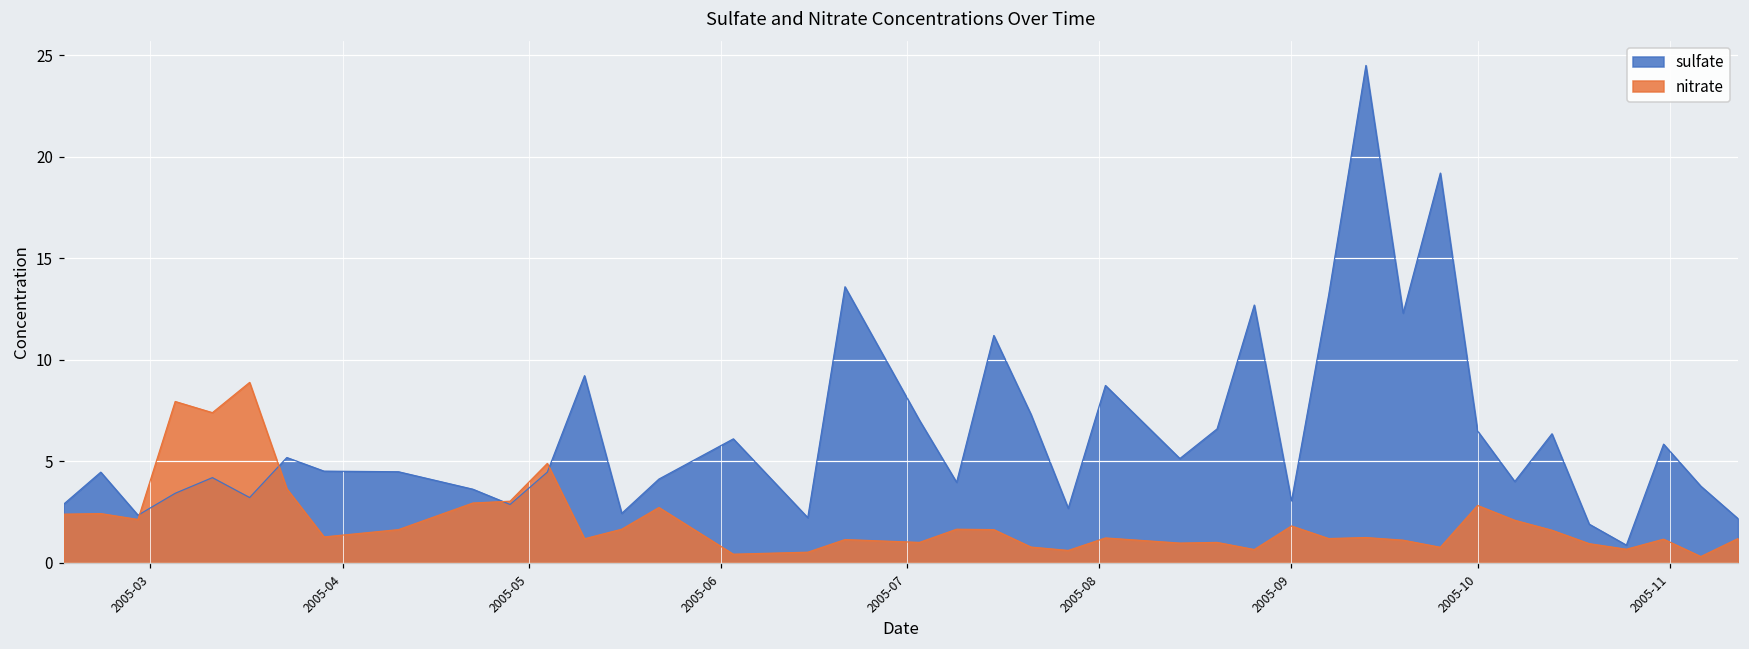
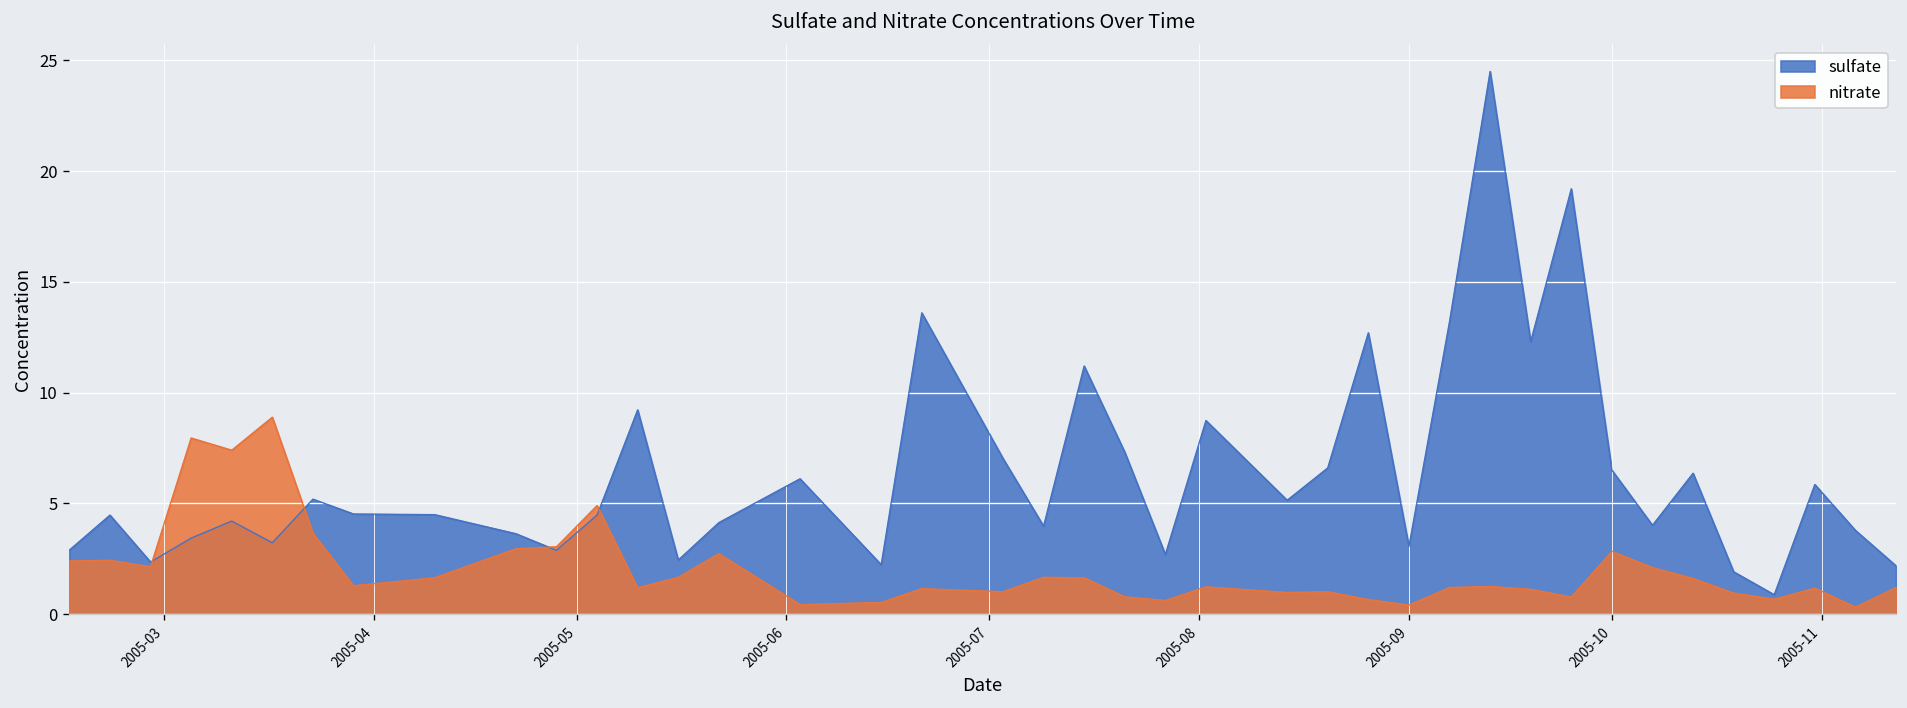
nitrate, 2005-09: 1.8 -> 0.4
